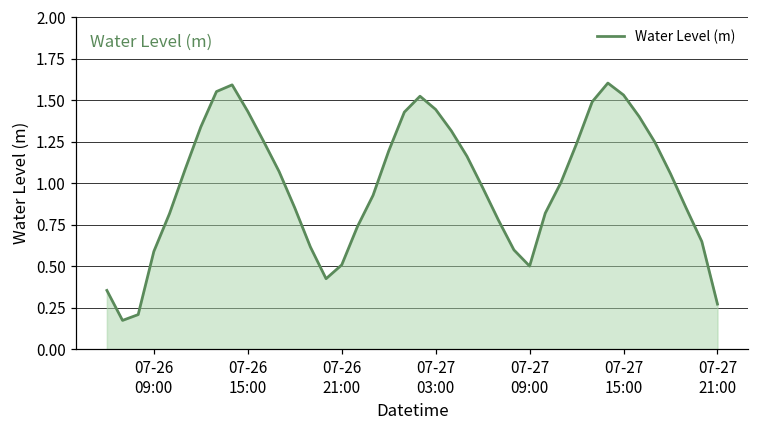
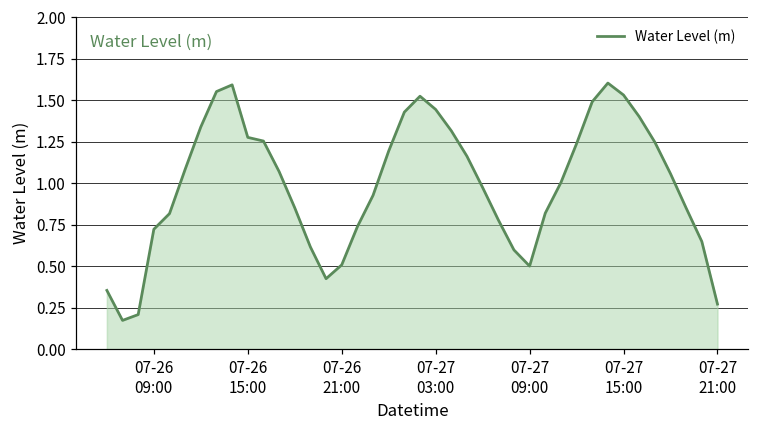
07-26 09:00: 0.59 -> 0.72
07-26 15:00: 1.43 -> 1.28
